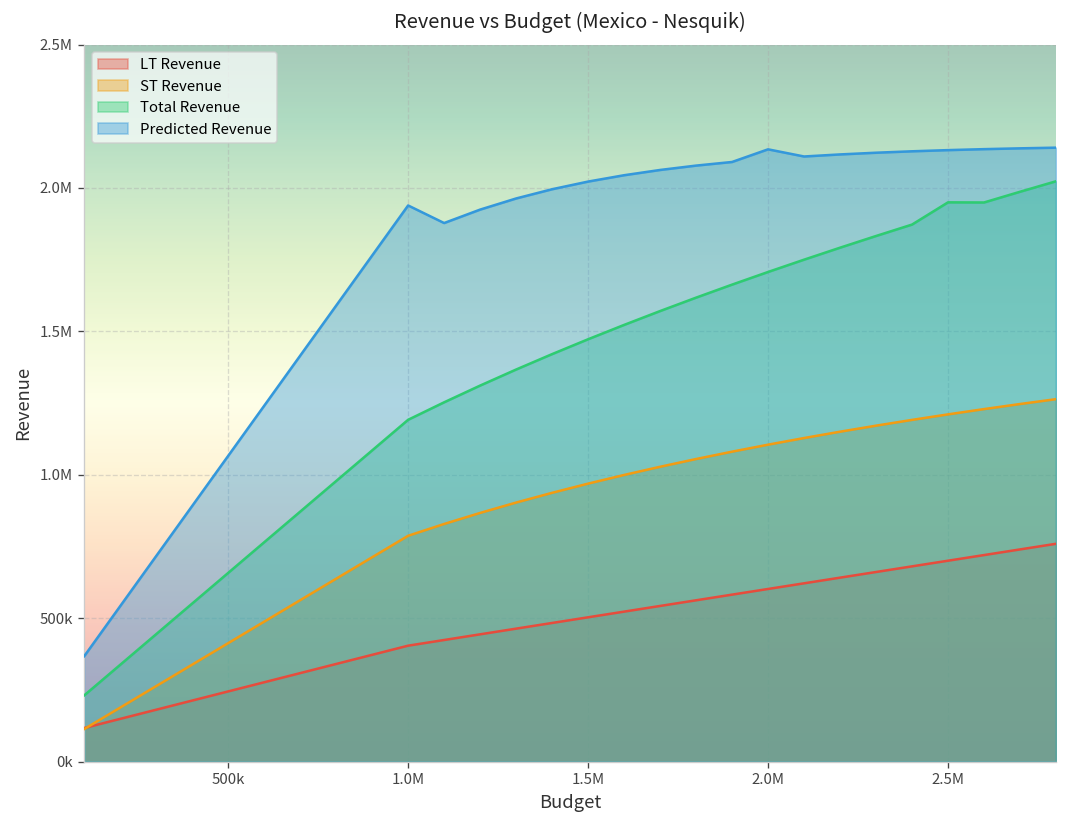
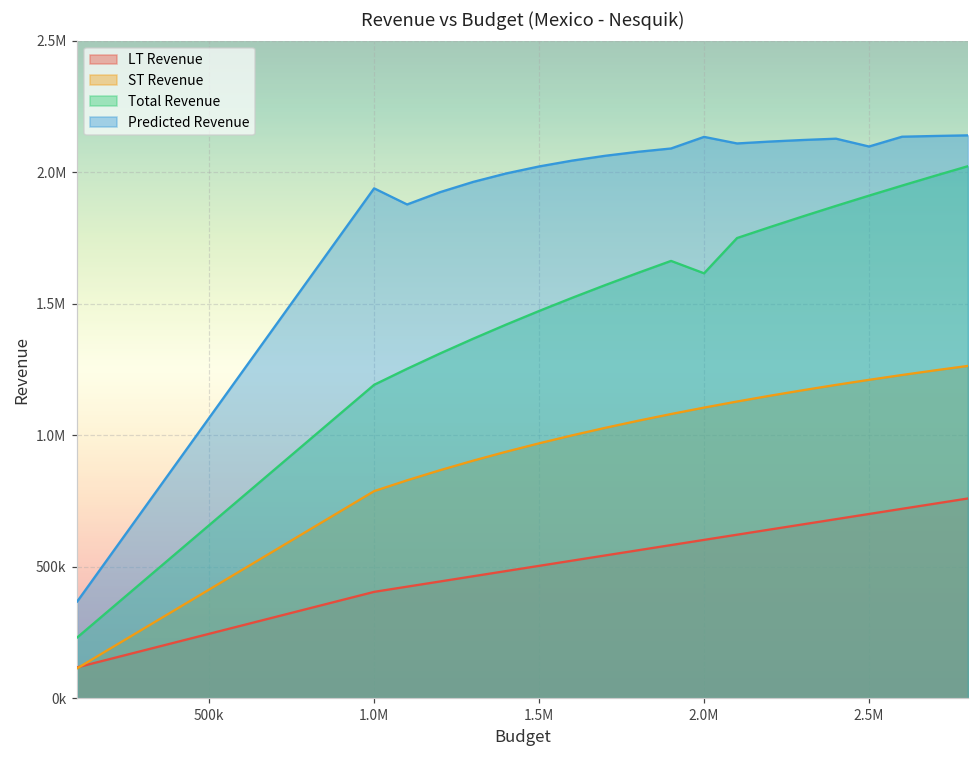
Total Revenue, 2.0M: 1710000 -> 1620000
Total Revenue, 2.5M: 1950000 -> 1910000
Predicted Revenue, 2.5M: 2130000 -> 2100000
